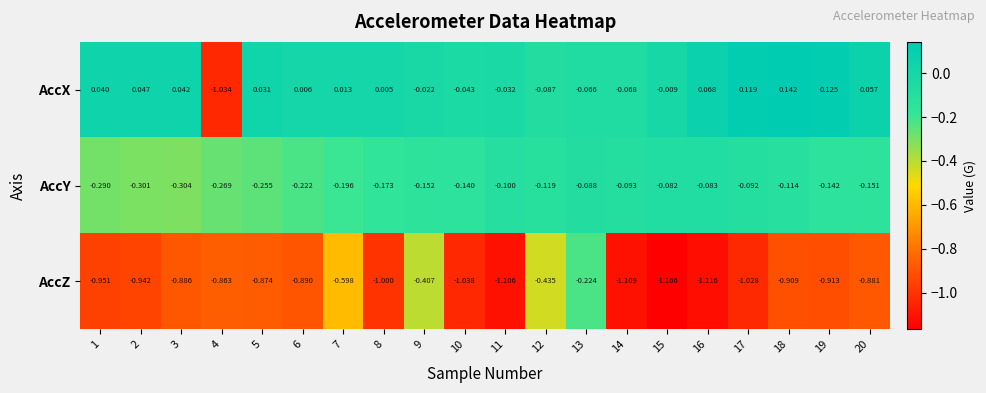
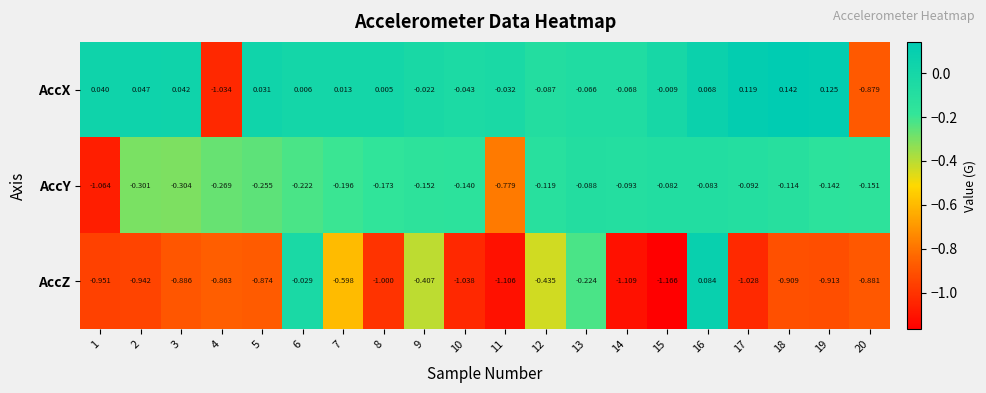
AccX, 20: 0.057 -> -0.879
AccY, 1: -0.290 -> -1.064
AccY, 11: -0.100 -> -0.779
AccZ, 6: -0.890 -> -0.029
AccZ, 16: -1.116 -> 0.084
